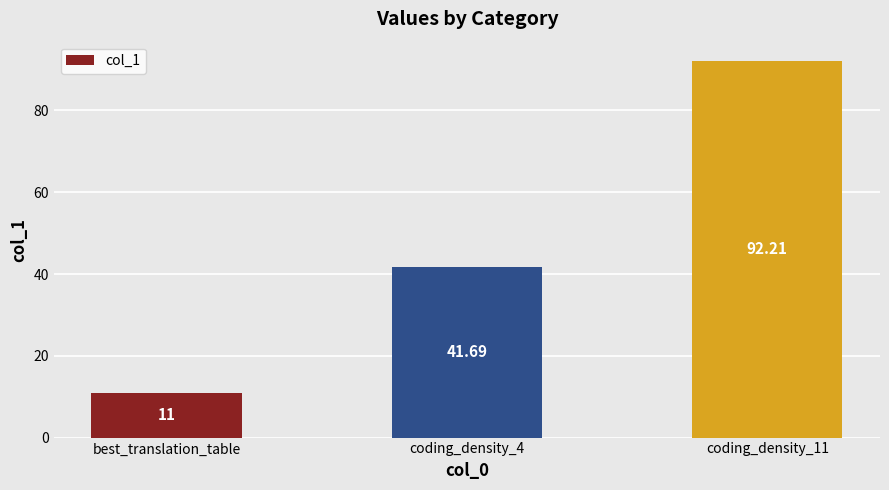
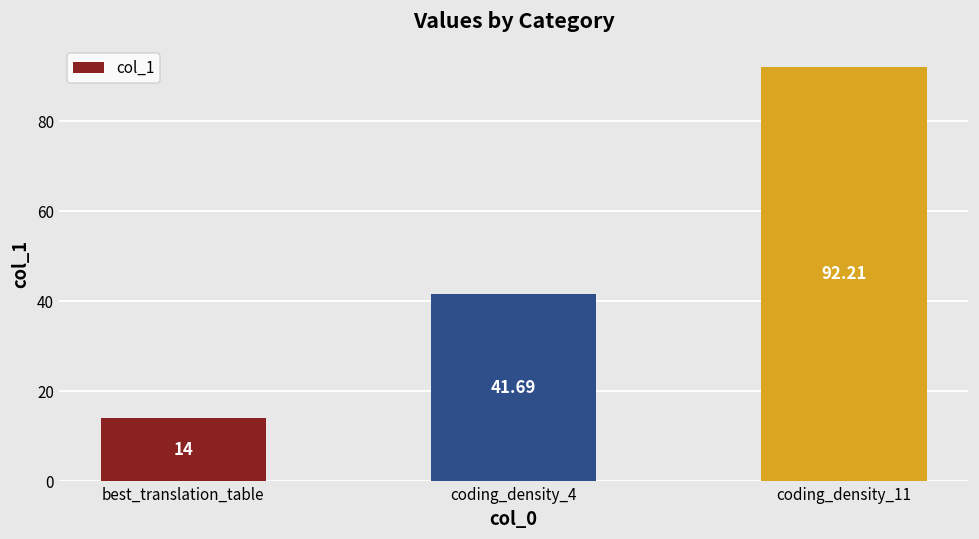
best_translation_table: 11 -> 14
